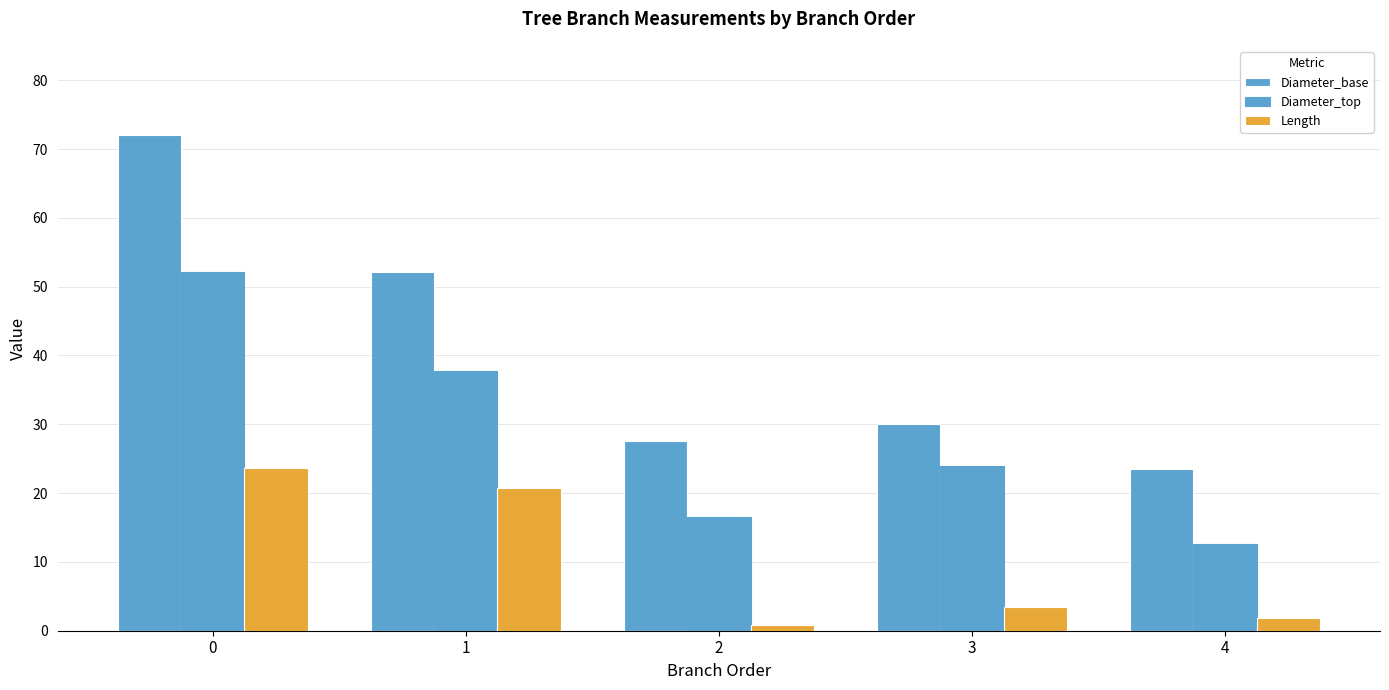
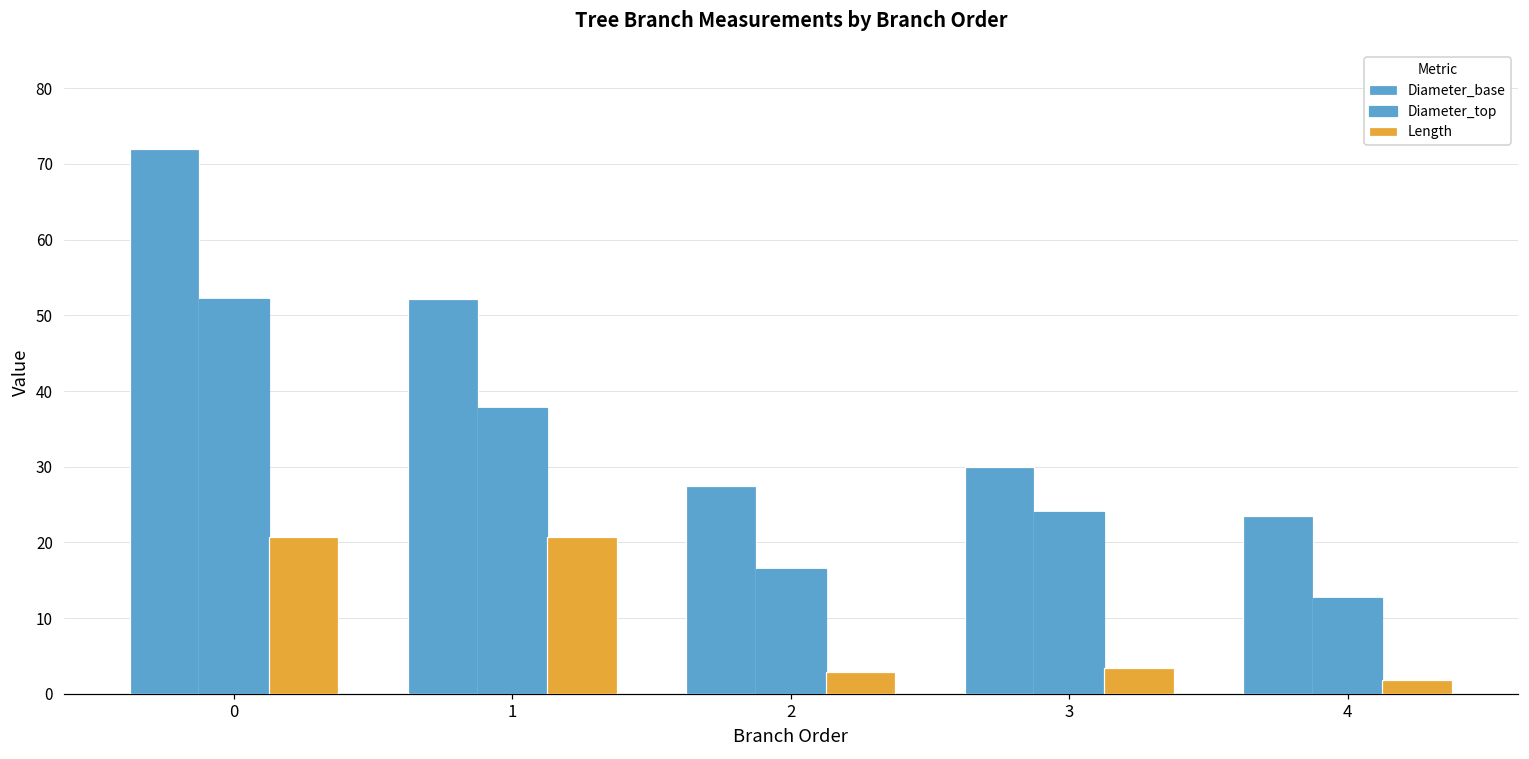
Length, 0: 24 -> 21
Length, 2: 1 -> 3
